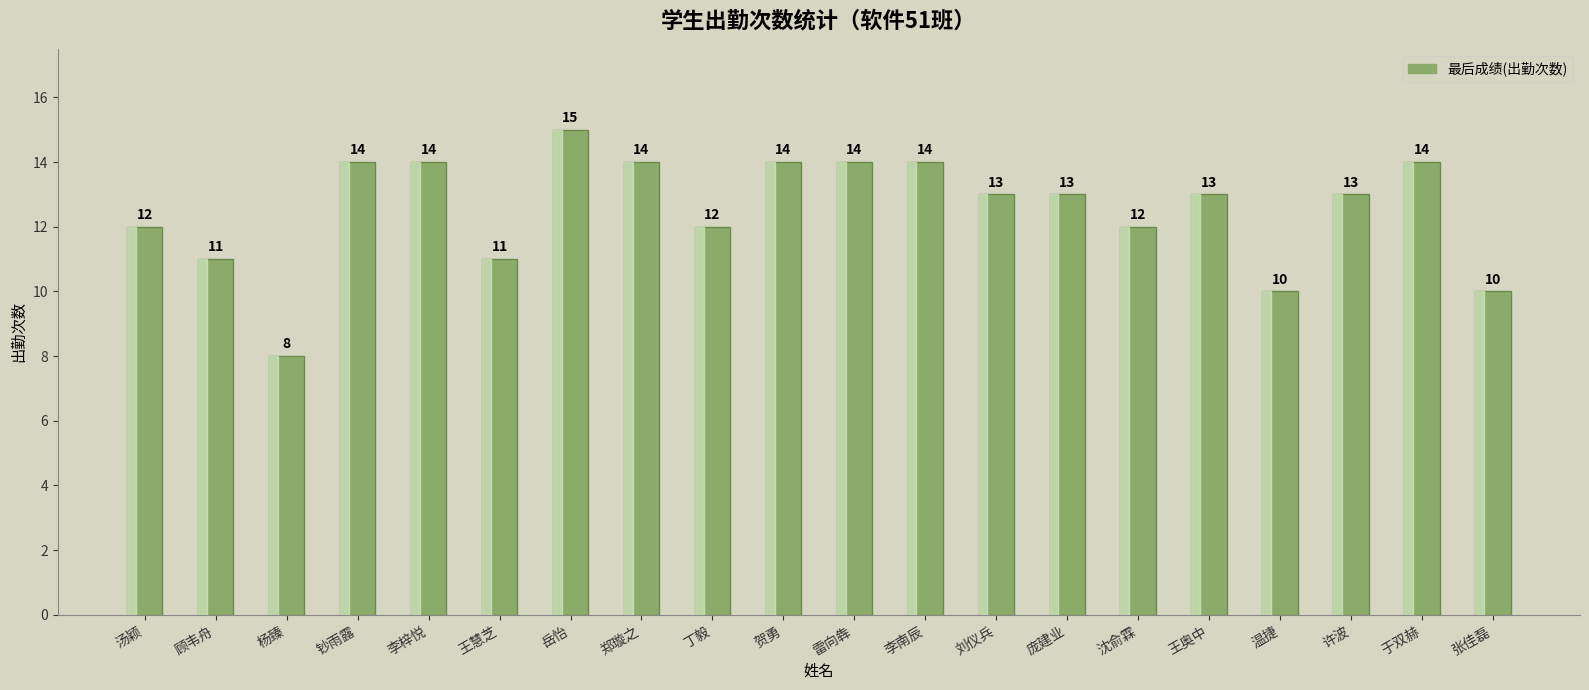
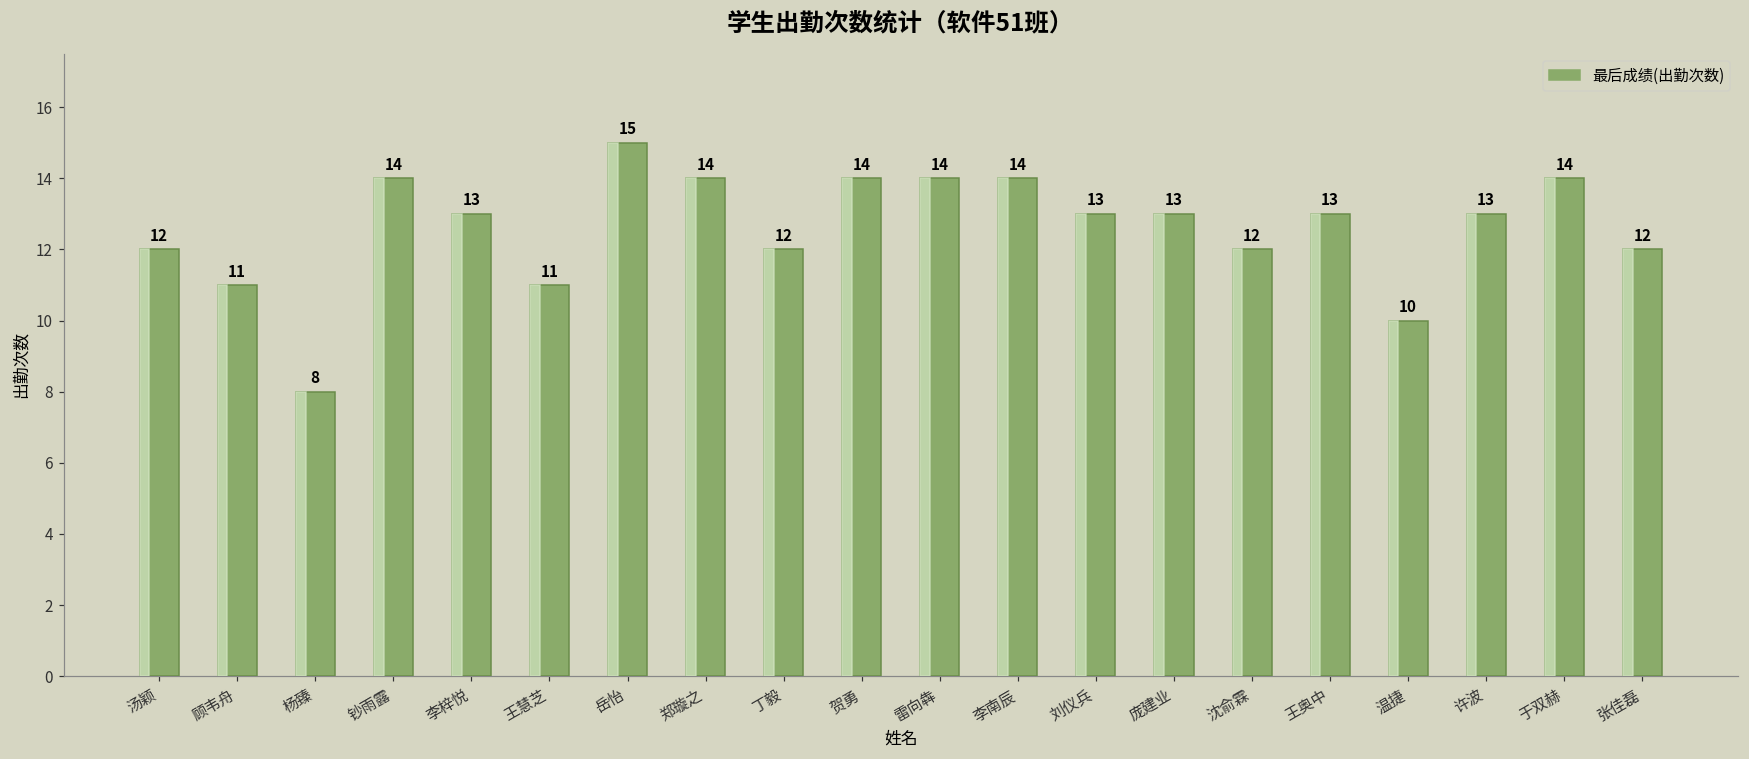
李梓悦: 14 -> 13
张佳磊: 10 -> 12
